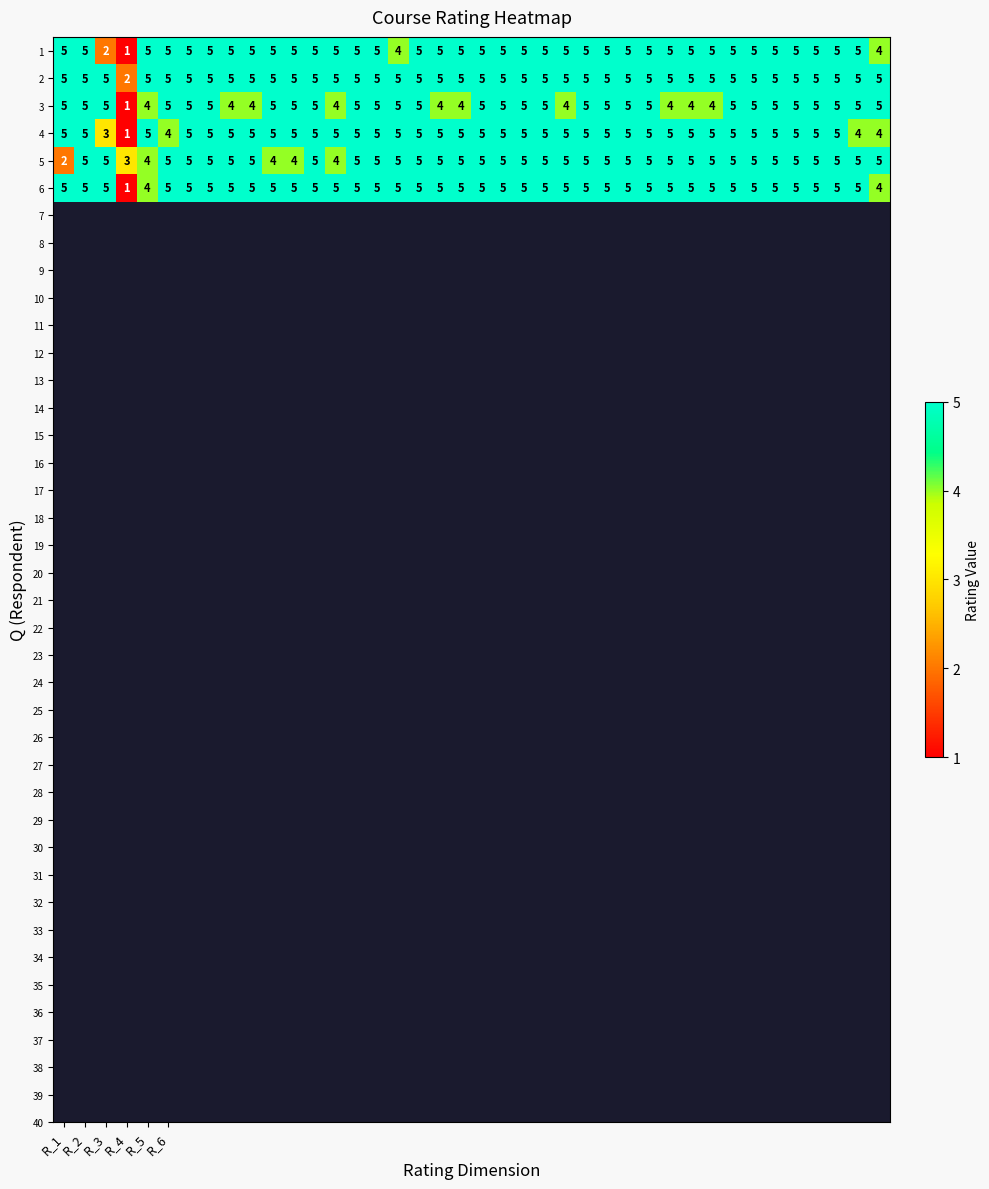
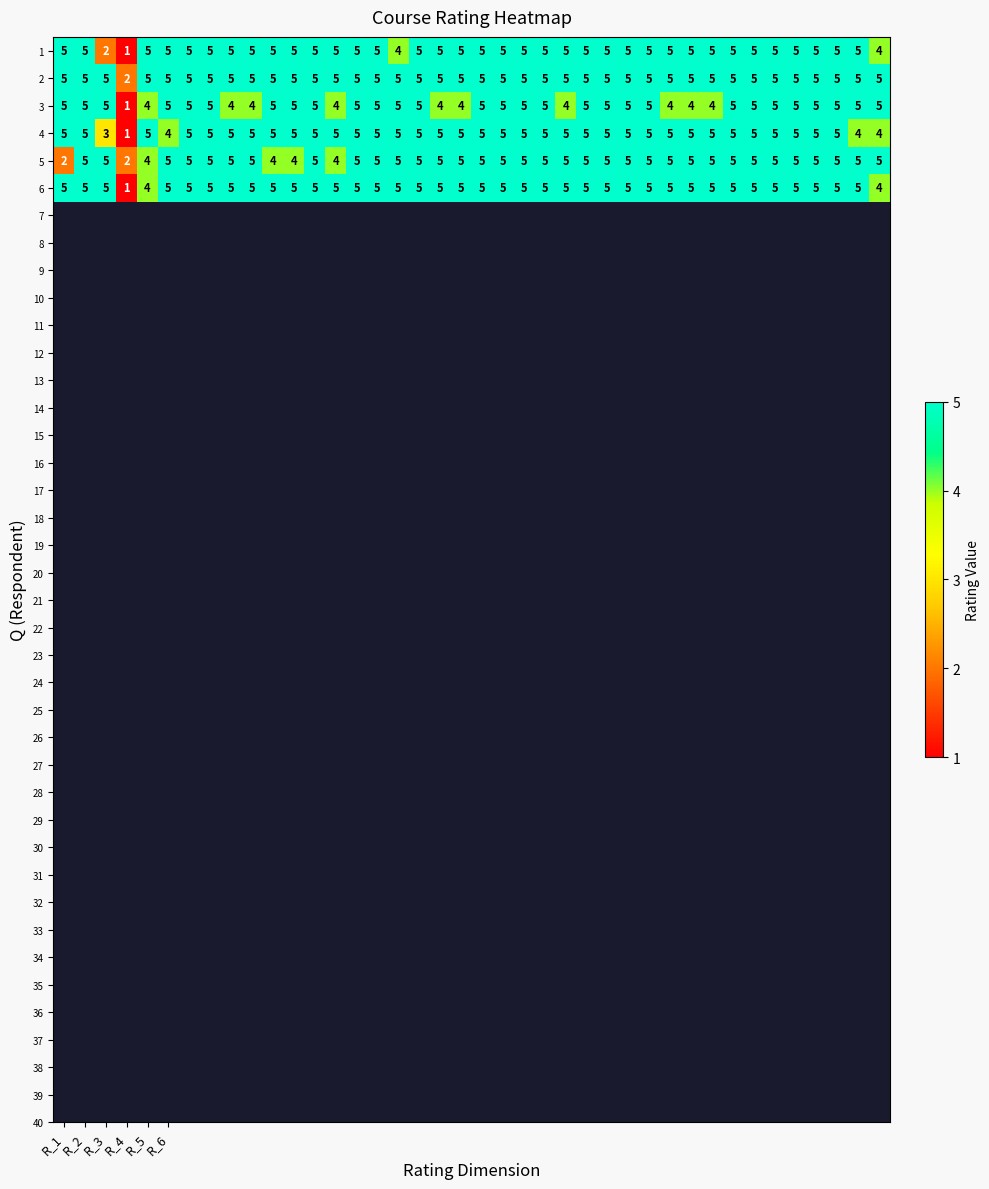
5, R_4: 3 -> 2
